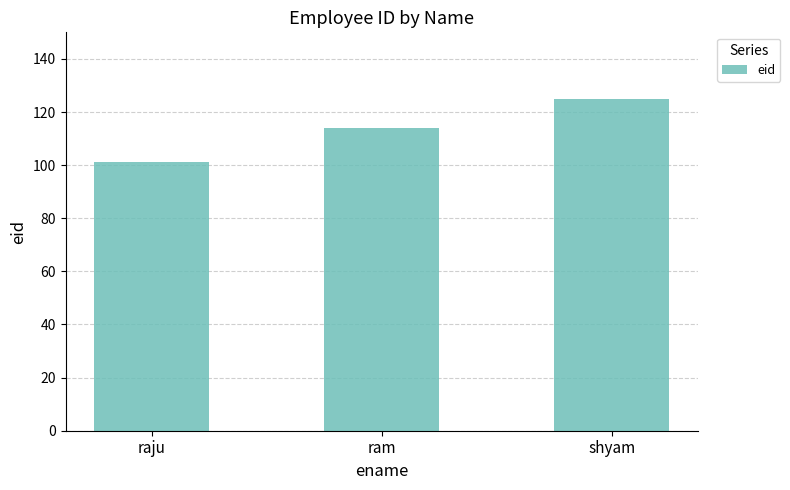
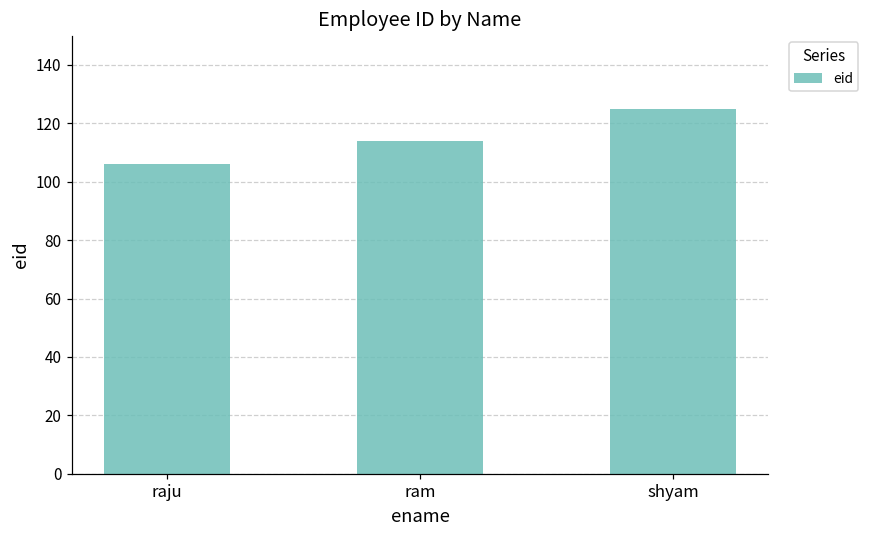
raju: 101 -> 106
